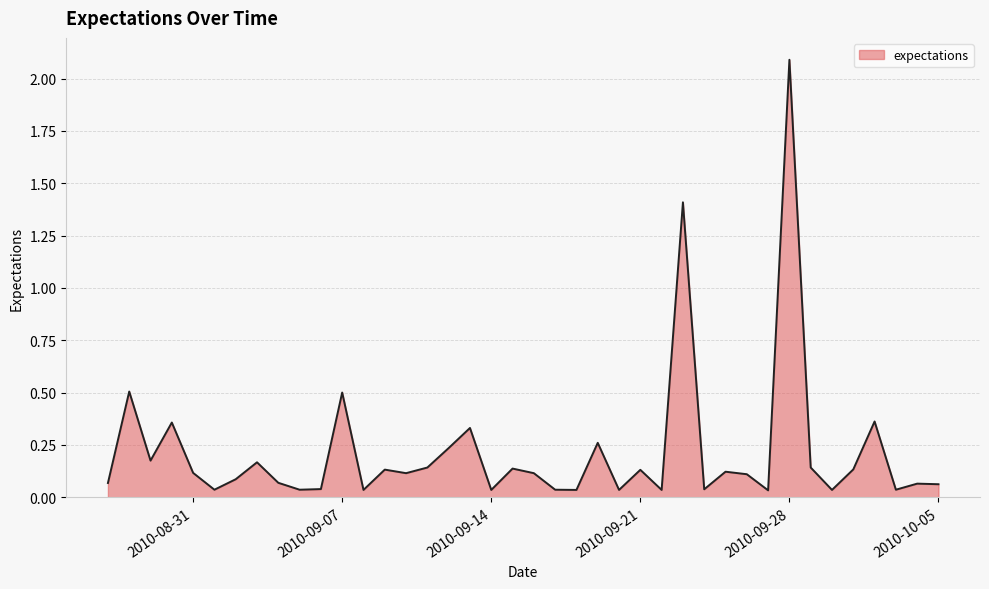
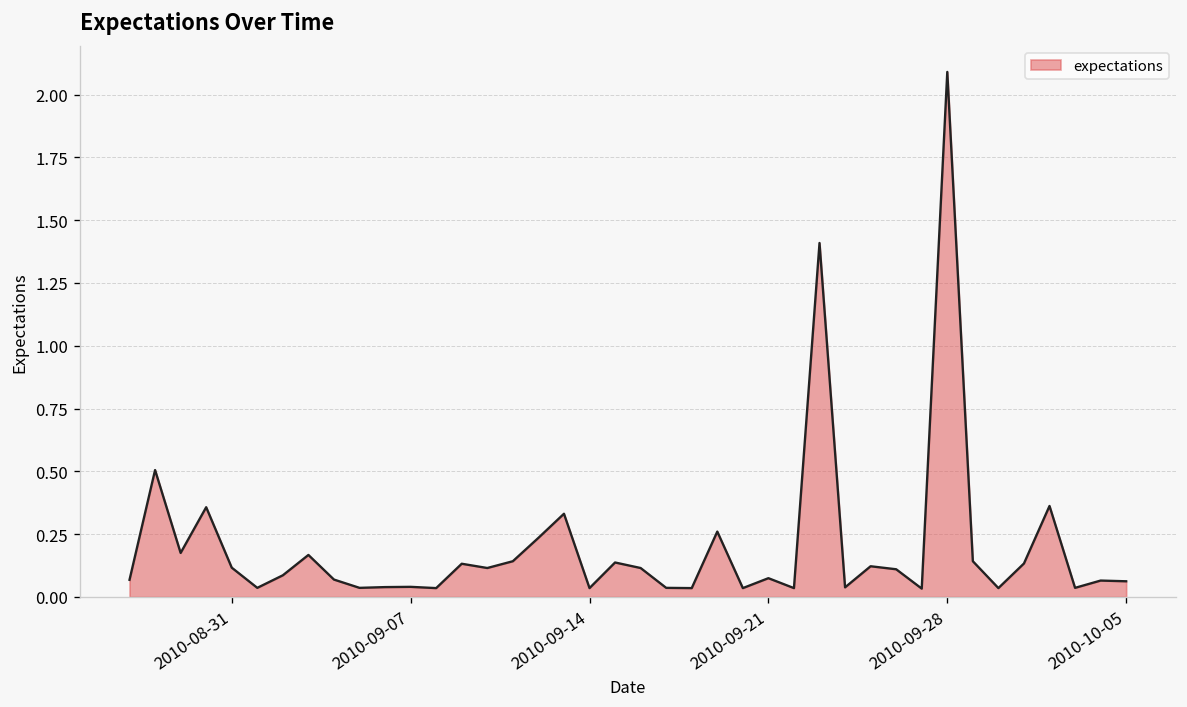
2010-09-07: 0.50 -> 0.04
2010-09-21: 0.13 -> 0.07
